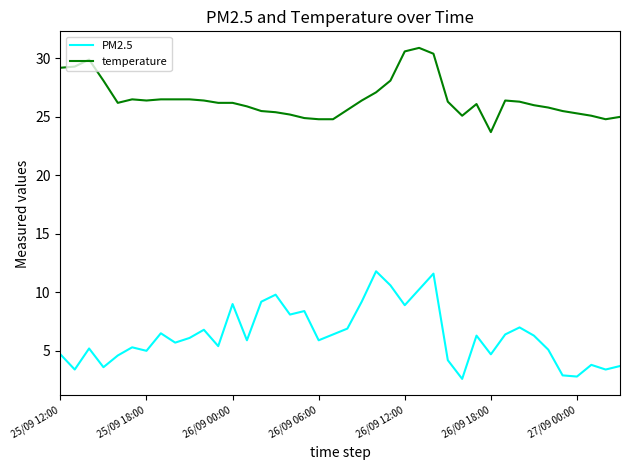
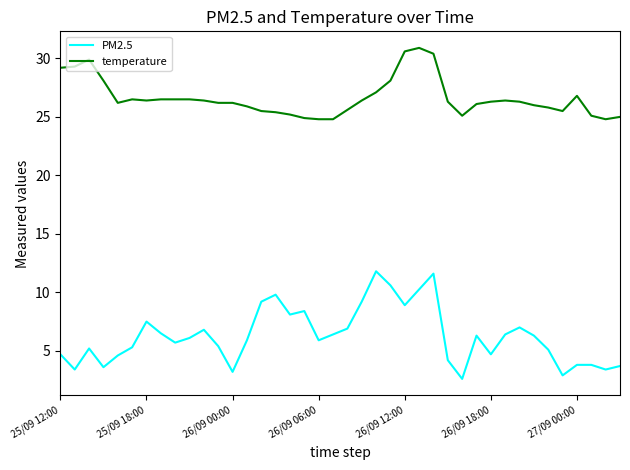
PM2.5, 25/09 18:00: 5.0 -> 7.5
PM2.5, 26/09 00:00: 9.0 -> 3.2
temperature, 26/09 18:00: 23.7 -> 26.3
PM2.5, 27/09 00:00: 2.8 -> 3.8
temperature, 27/09 00:00: 25.3 -> 26.8
